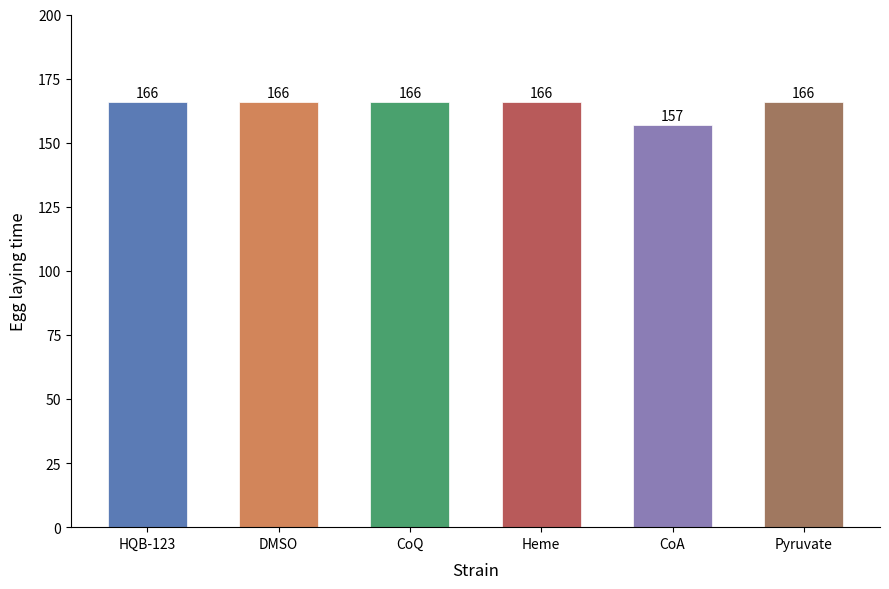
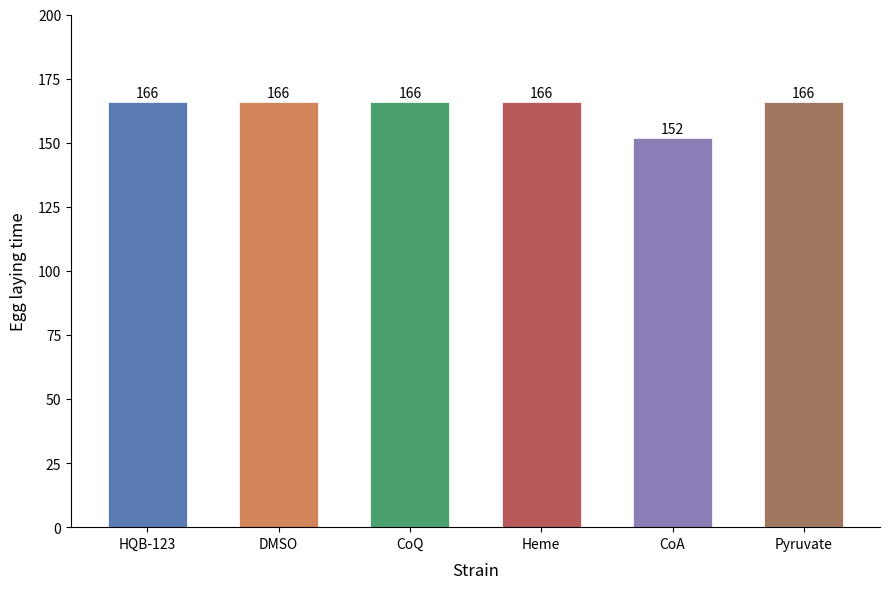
CoA: 157 -> 152
